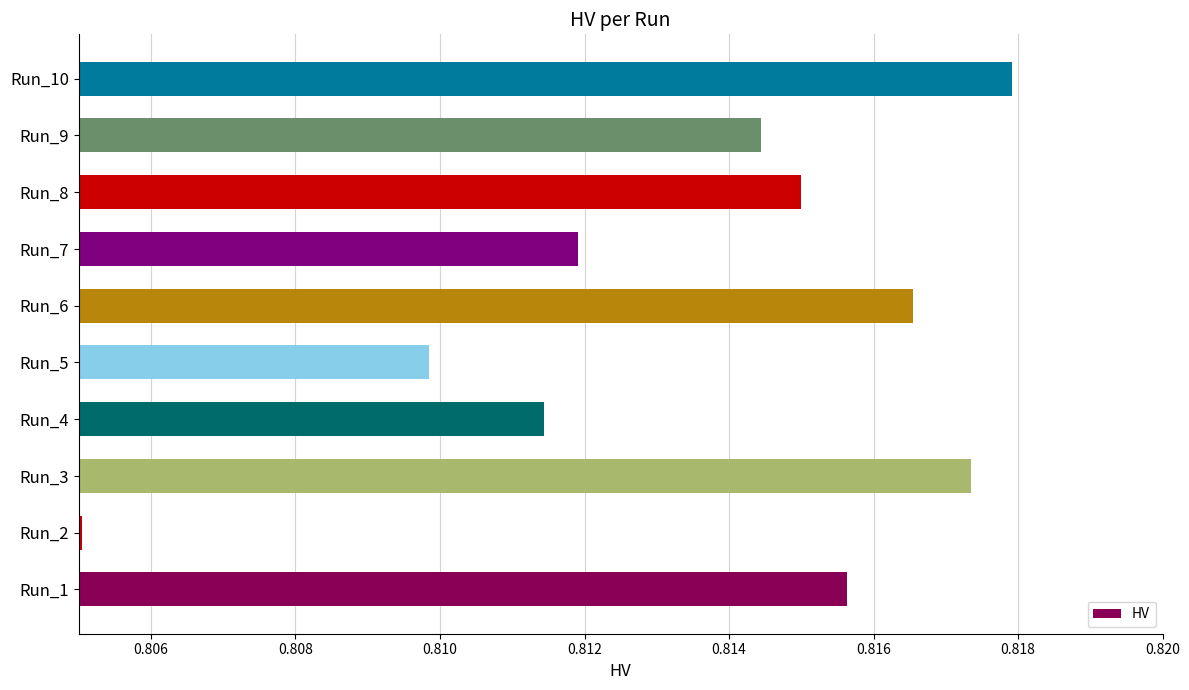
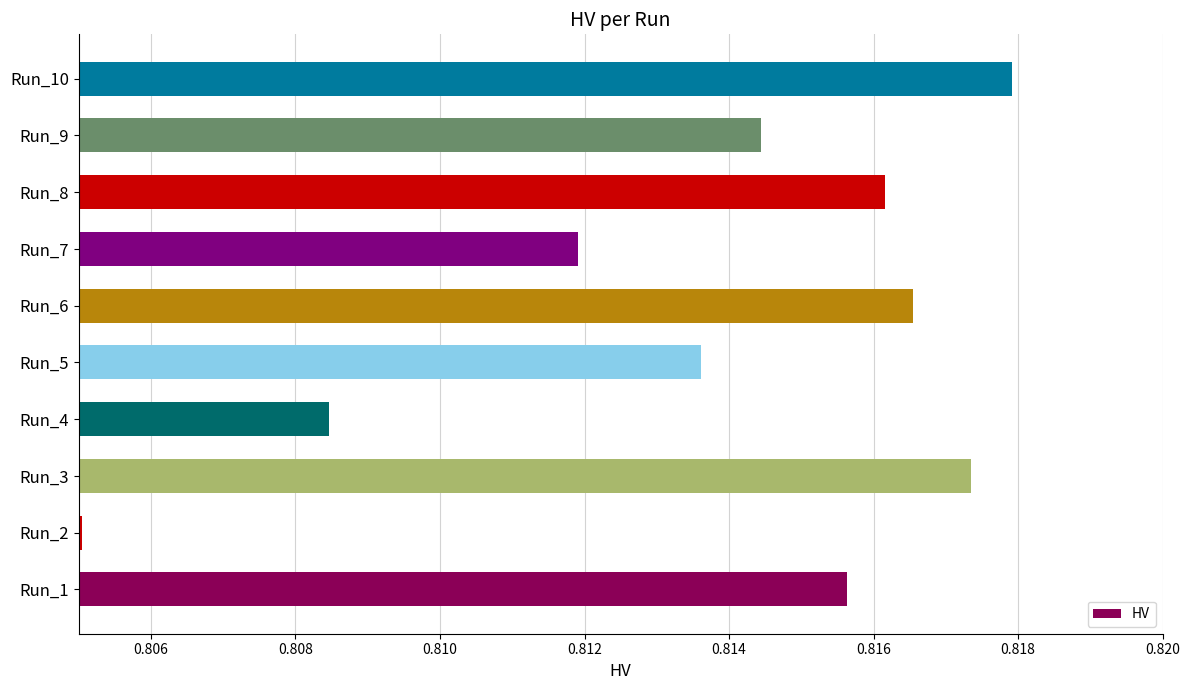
Run_8: 0.8150 -> 0.8162
Run_5: 0.8098 -> 0.8136
Run_4: 0.8114 -> 0.8085
